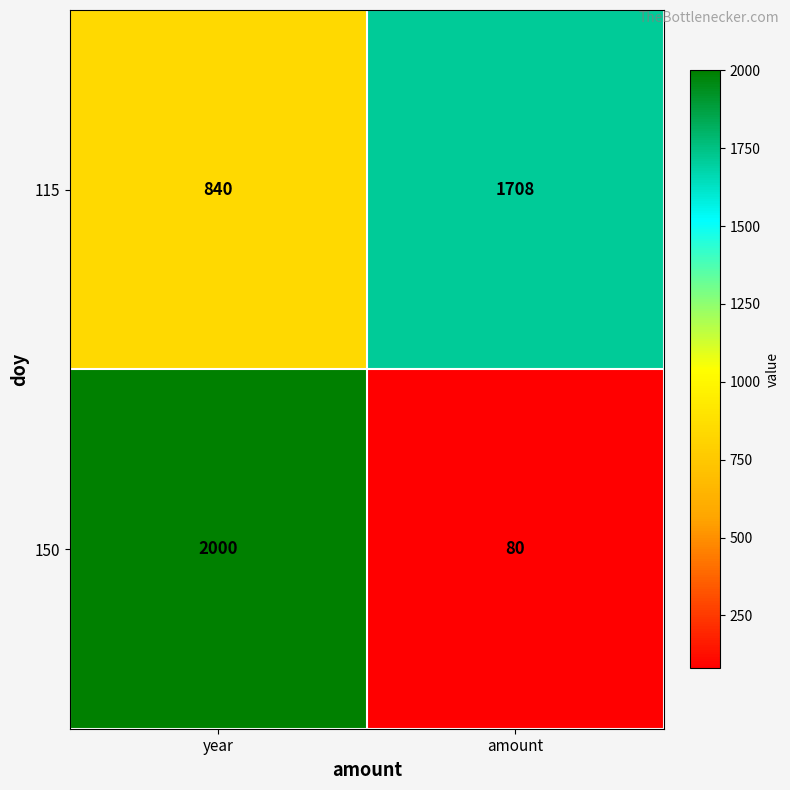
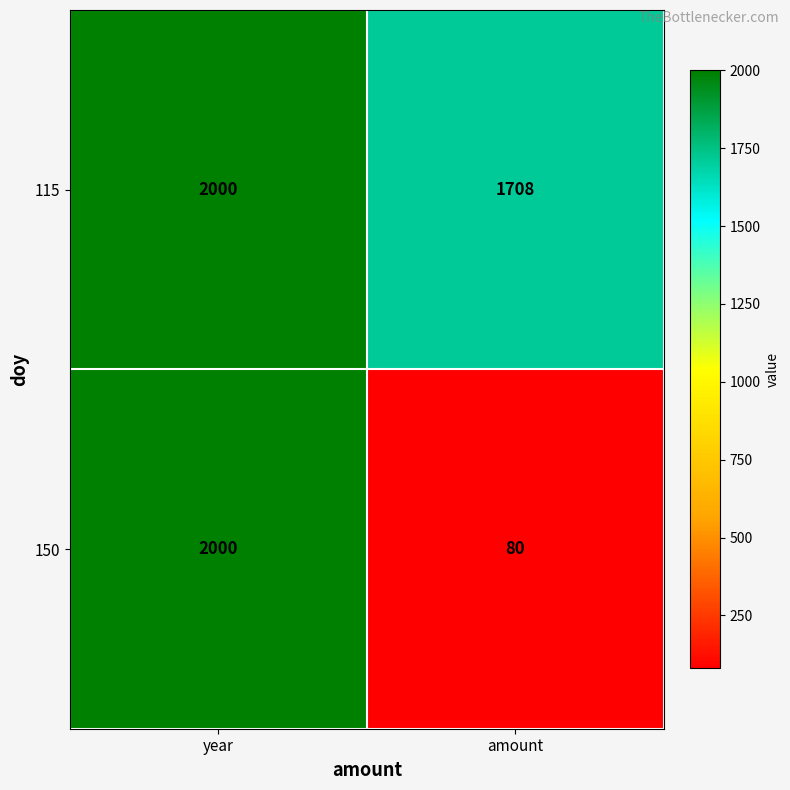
115, year: 840 -> 2000
